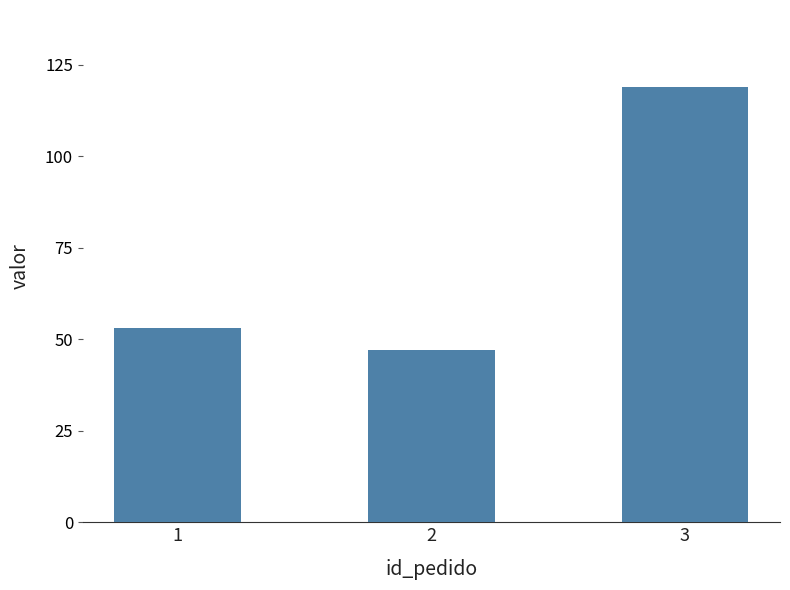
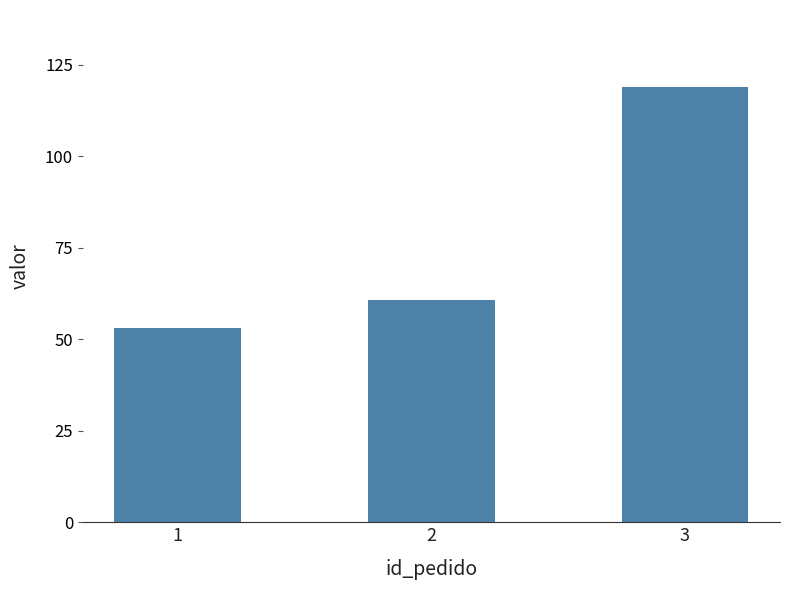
2: 47 -> 61
